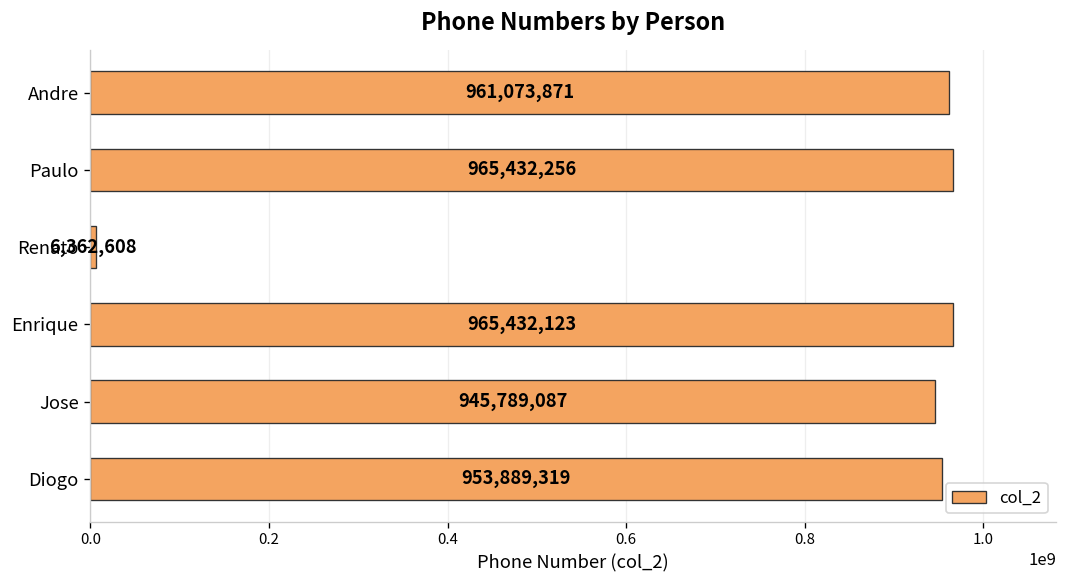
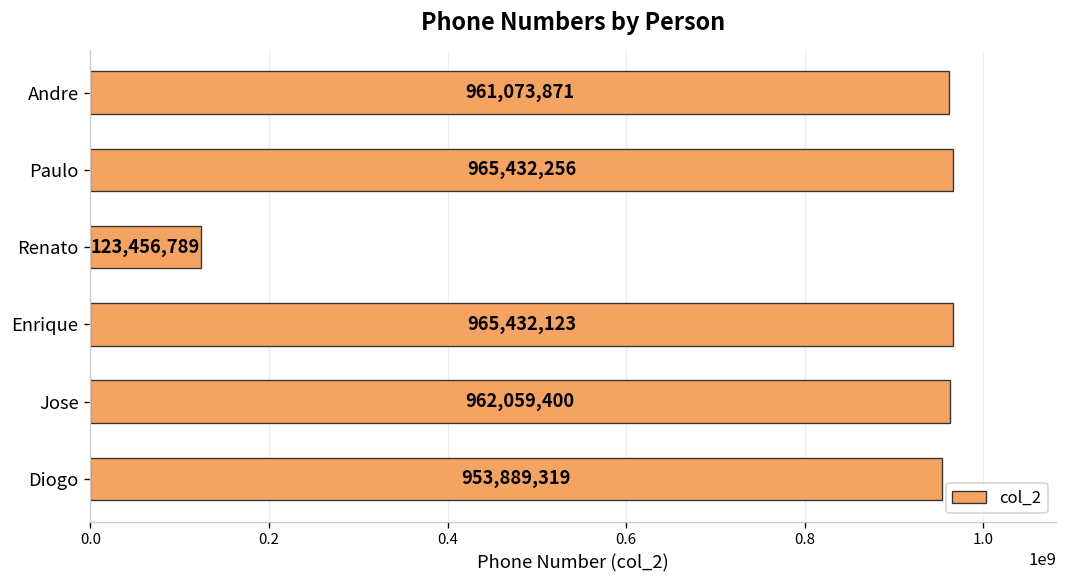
Renato: 6,362,608 -> 123,456,789
Jose: 945,789,087 -> 962,059,400
